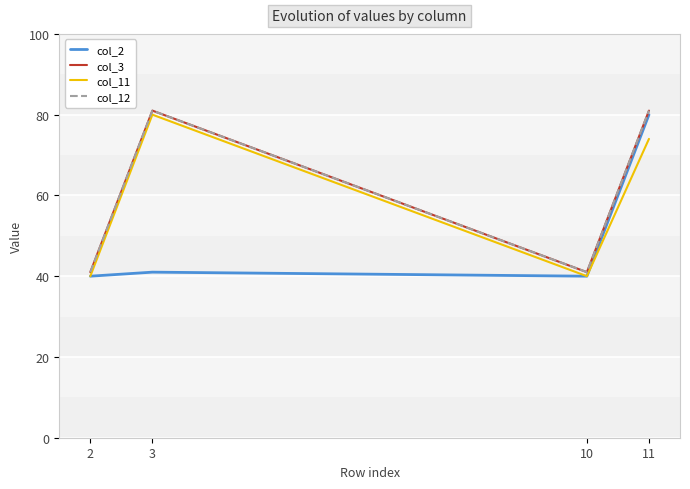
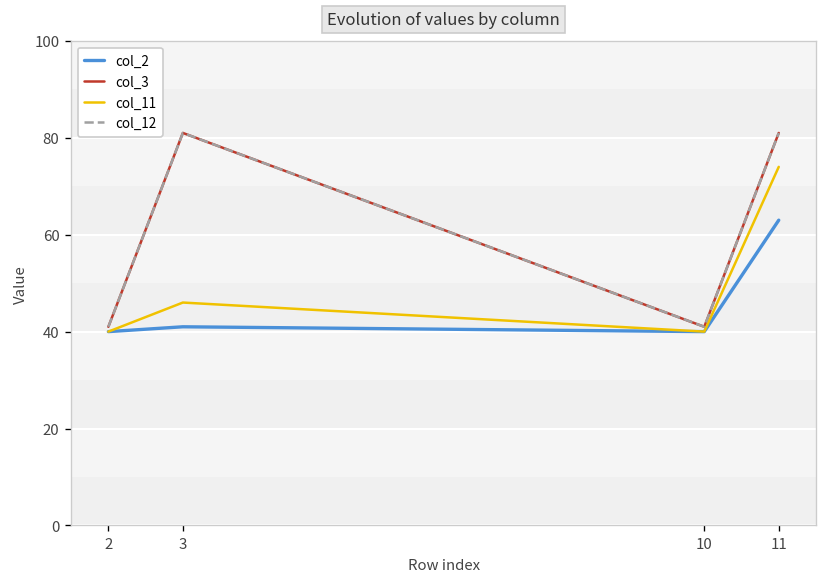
col_11, 3: 80 -> 46
col_2, 11: 80 -> 63
